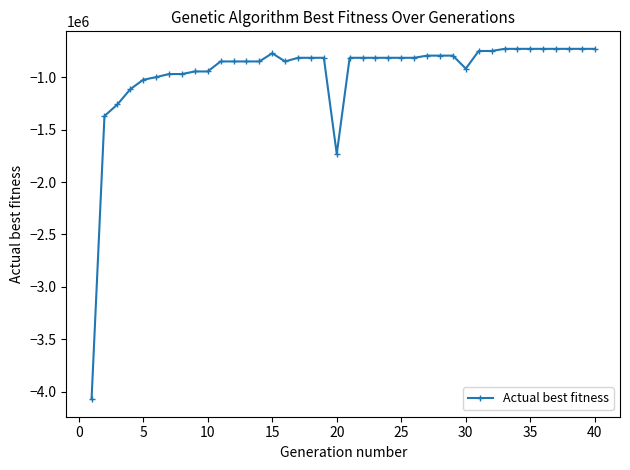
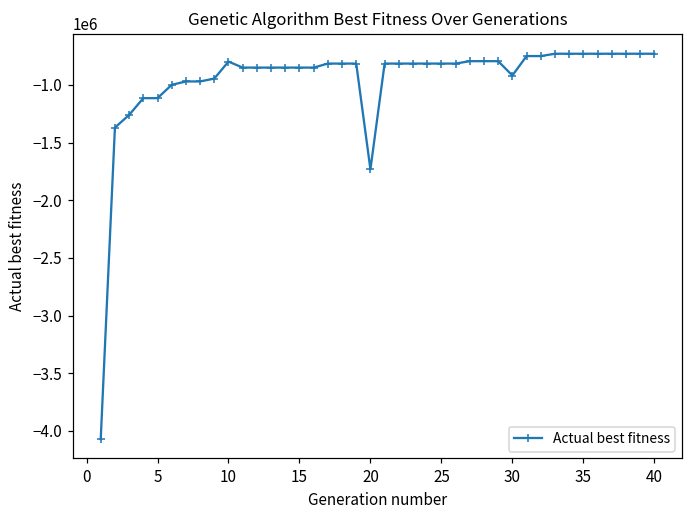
5: -1020000 -> -1110000
10: -940000 -> -800000
15: -770000 -> -850000
